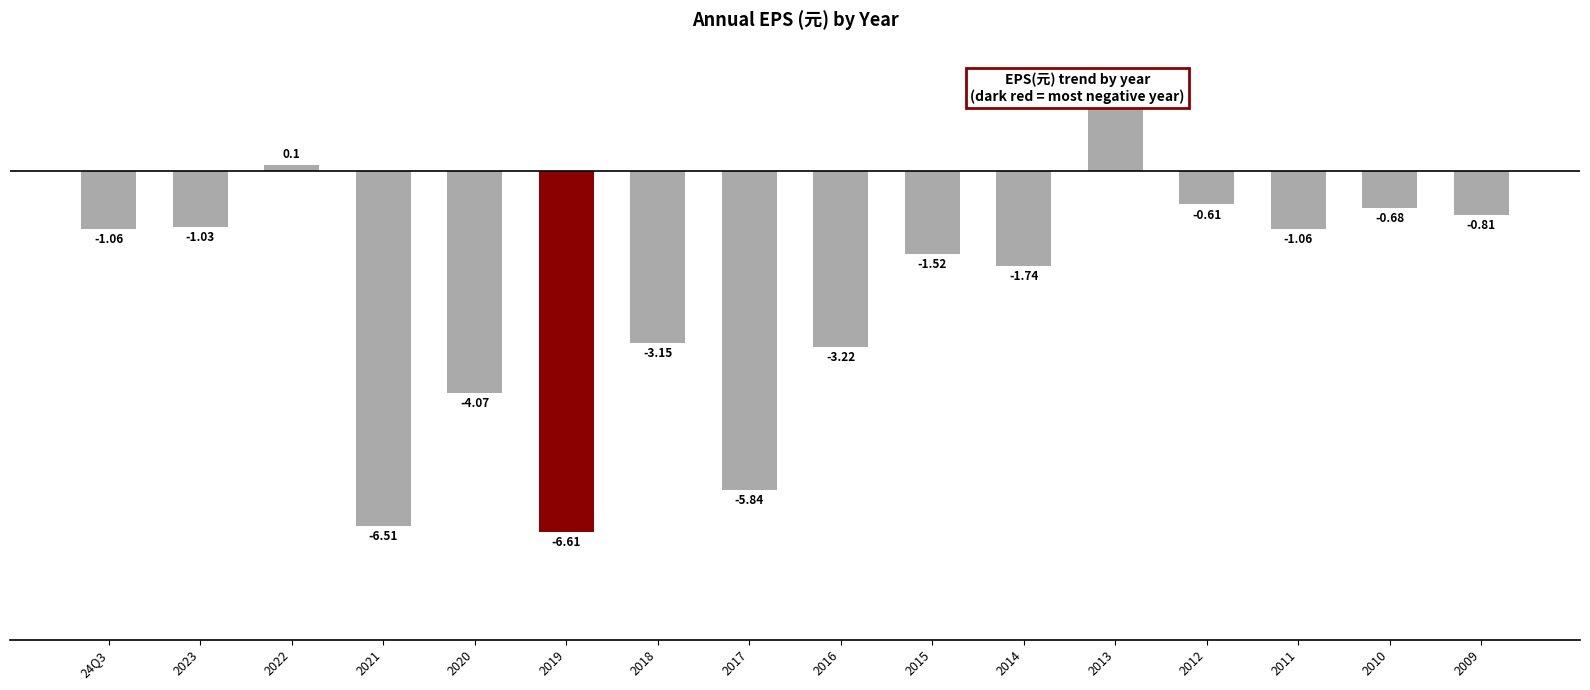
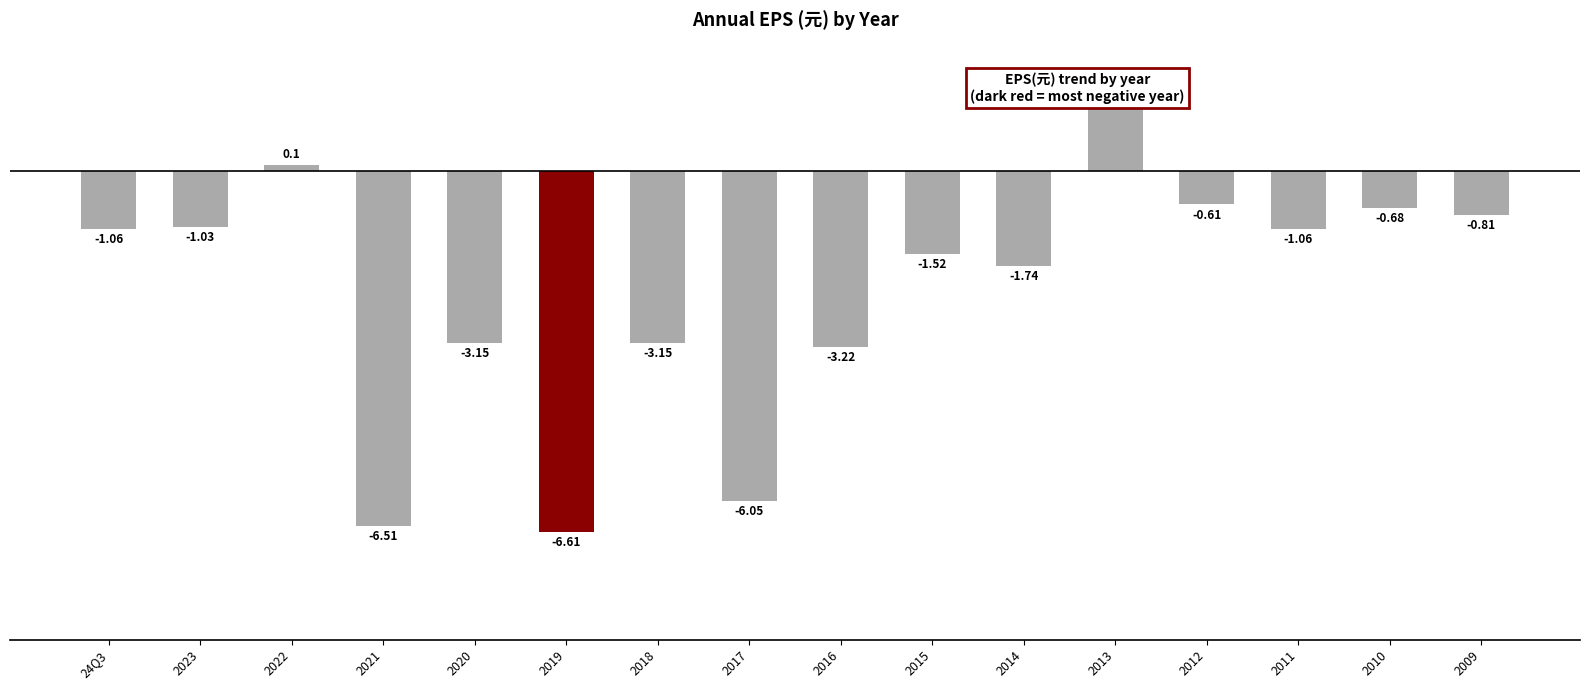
2020: -4.07 -> -3.15
2017: -5.84 -> -6.05
